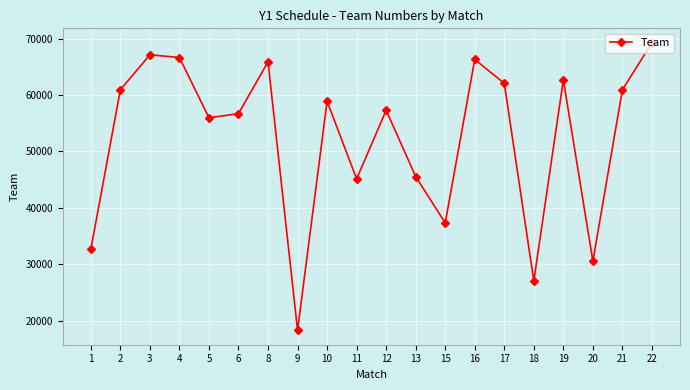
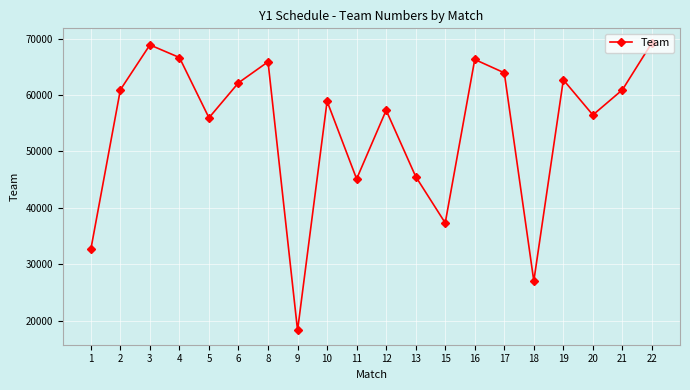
3: 67000 -> 69000
6: 57000 -> 62000
17: 62000 -> 64000
20: 31000 -> 56000
